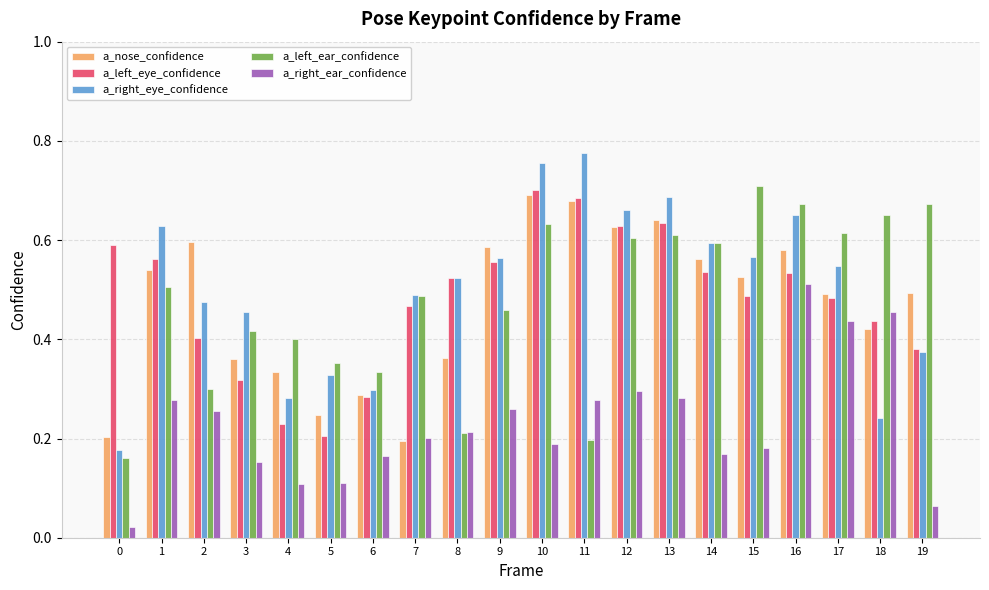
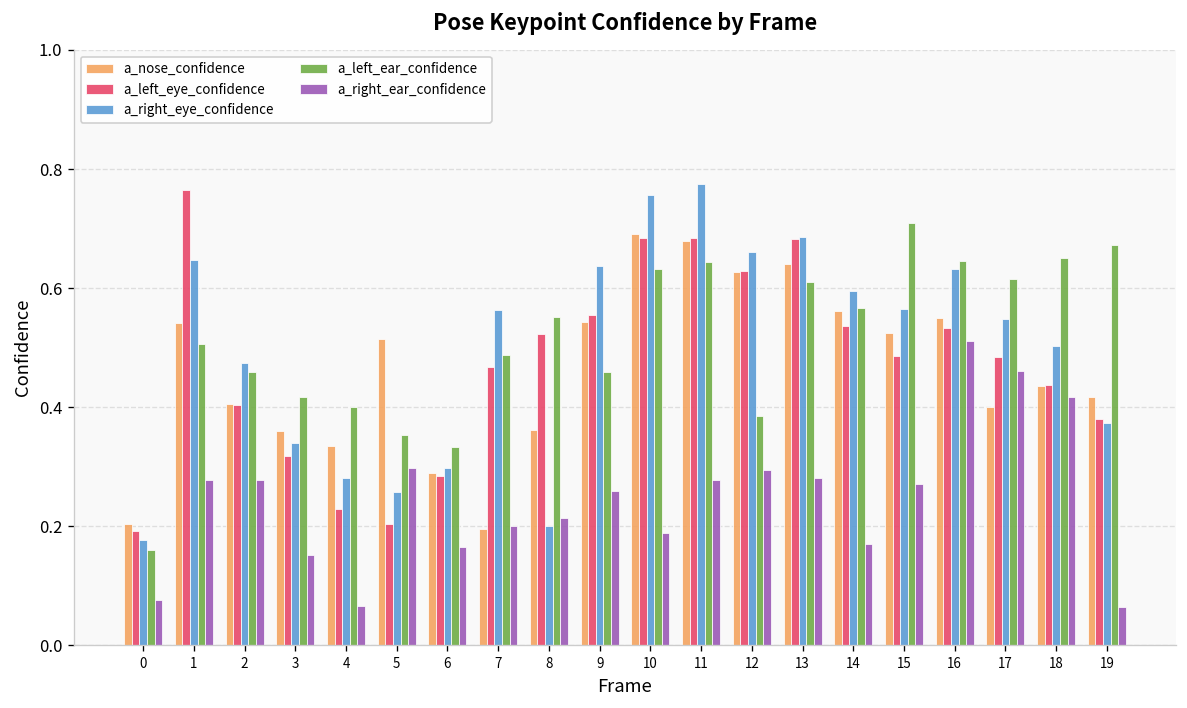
a_left_eye_confidence, 0: 0.59 -> 0.19
a_right_ear_confidence, 0: 0.02 -> 0.08
a_left_eye_confidence, 1: 0.56 -> 0.77
a_right_eye_confidence, 1: 0.63 -> 0.65
a_nose_confidence, 2: 0.60 -> 0.41
a_left_ear_confidence, 2: 0.30 -> 0.46
a_right_ear_confidence, 2: 0.26 -> 0.28
a_right_eye_confidence, 3: 0.46 -> 0.34
a_right_ear_confidence, 4: 0.11 -> 0.07
a_nose_confidence, 5: 0.25 -> 0.51
a_right_eye_confidence, 5: 0.33 -> 0.26
a_right_ear_confidence, 5: 0.11 -> 0.30
a_right_eye_confidence, 7: 0.49 -> 0.56
a_right_eye_confidence, 8: 0.52 -> 0.20
a_left_ear_confidence, 8: 0.21 -> 0.55
a_nose_confidence, 9: 0.59 -> 0.54
a_right_eye_confidence, 9: 0.56 -> 0.64
a_left_eye_confidence, 10: 0.70 -> 0.68
a_left_ear_confidence, 11: 0.20 -> 0.64
a_left_ear_confidence, 12: 0.60 -> 0.39
a_left_eye_confidence, 13: 0.63 -> 0.68
a_left_ear_confidence, 14: 0.59 -> 0.57
a_right_ear_confidence, 15: 0.18 -> 0.27
a_nose_confidence, 16: 0.58 -> 0.55
a_right_eye_confidence, 16: 0.65 -> 0.63
a_left_ear_confidence, 16: 0.67 -> 0.65
a_nose_confidence, 17: 0.49 -> 0.40
a_right_ear_confidence, 17: 0.44 -> 0.46
a_nose_confidence, 18: 0.42 -> 0.44
a_right_eye_confidence, 18: 0.24 -> 0.50
a_right_ear_confidence, 18: 0.45 -> 0.42
a_nose_confidence, 19: 0.49 -> 0.42
